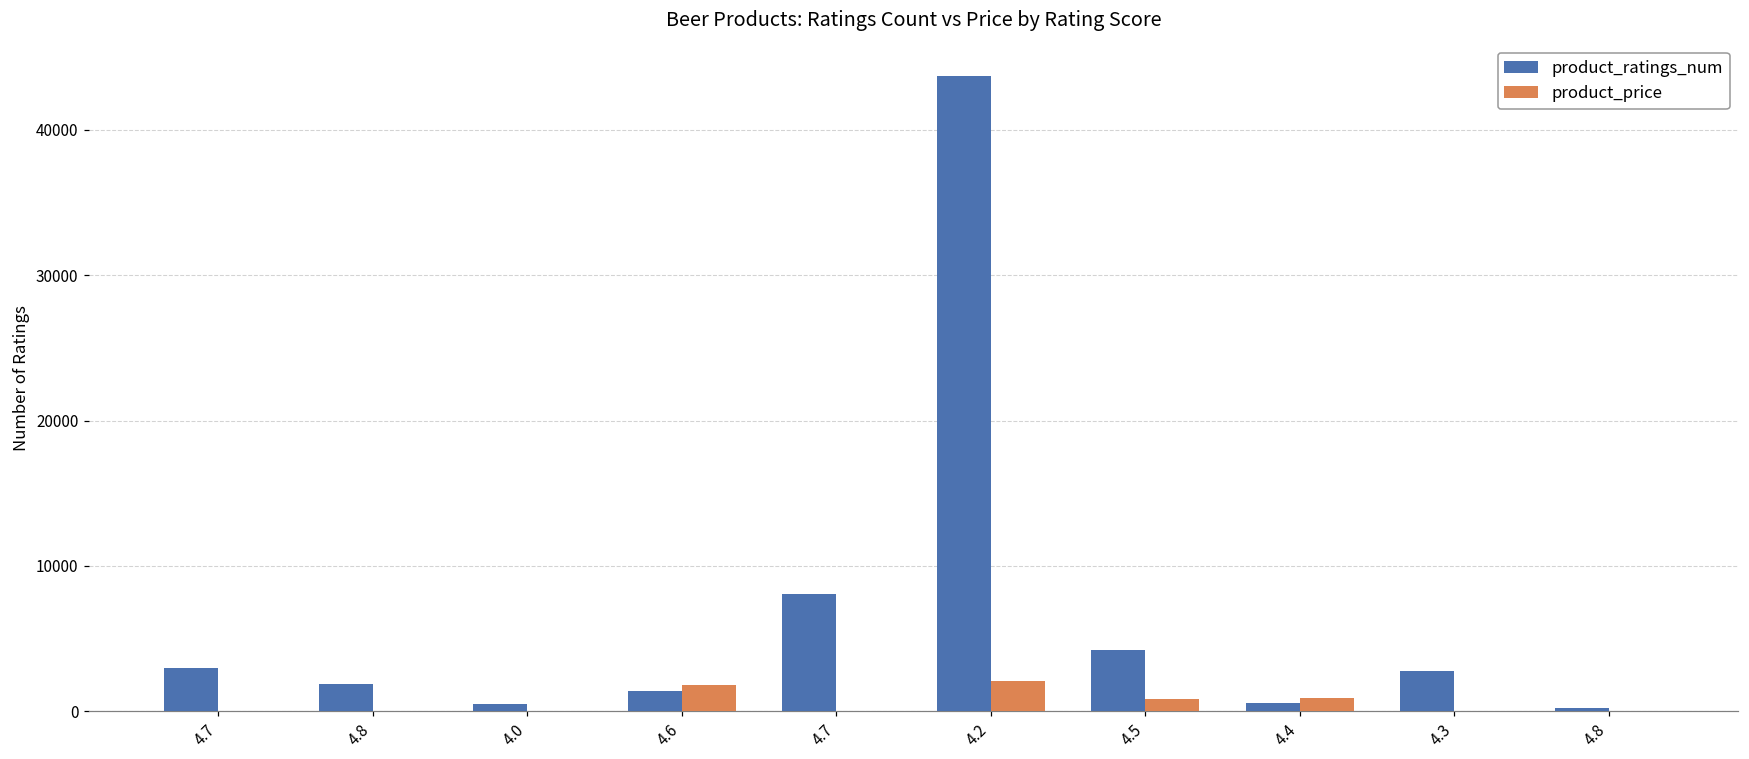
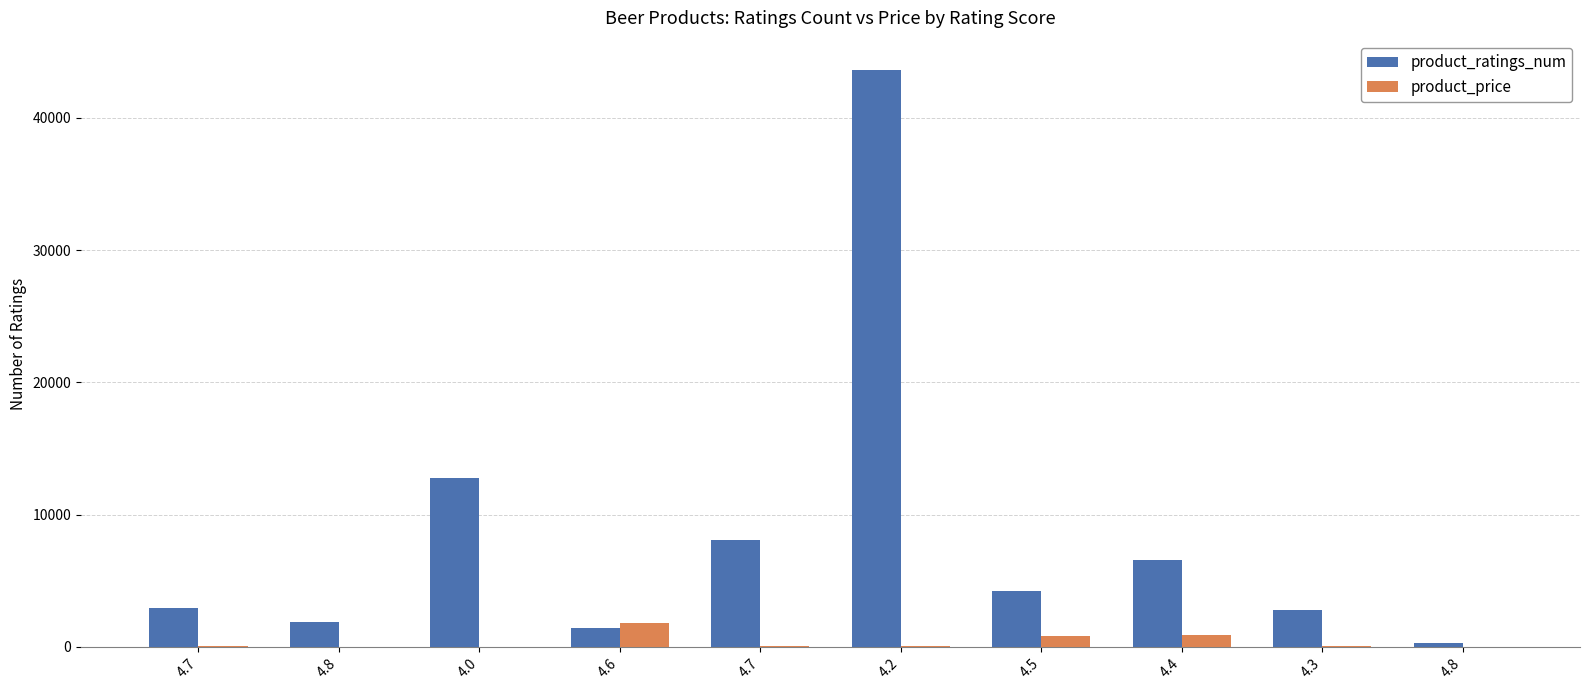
product_ratings_num, 4.0: 500 -> 12700
product_price, 4.2: 2100 -> 0
product_ratings_num, 4.4: 600 -> 6600
